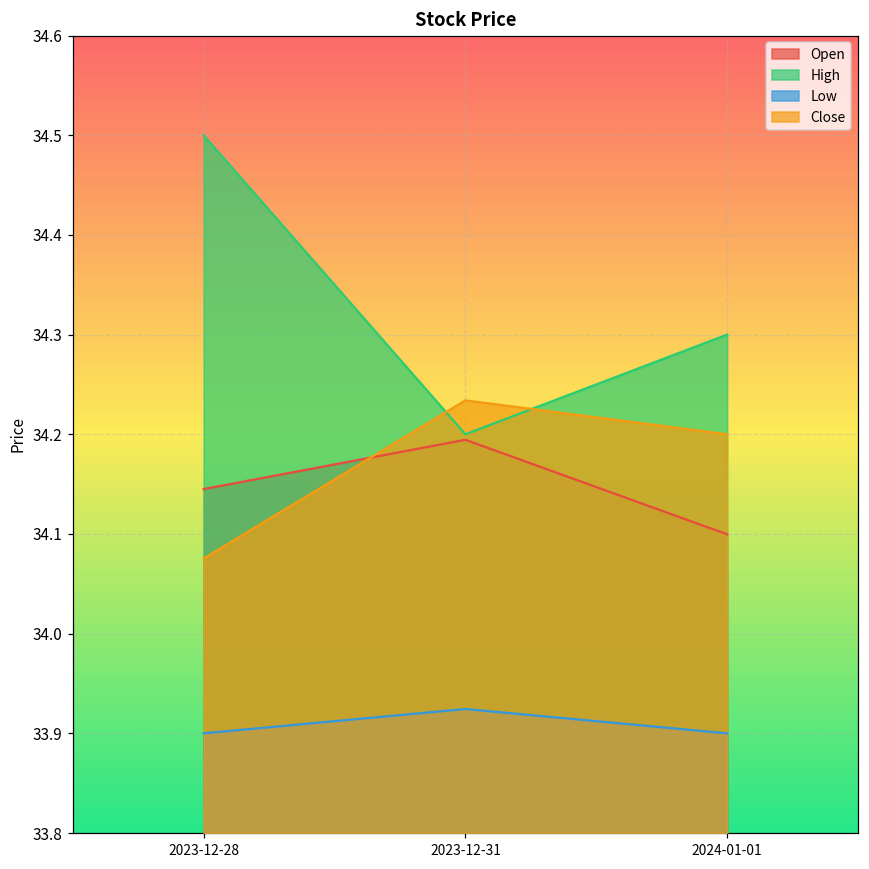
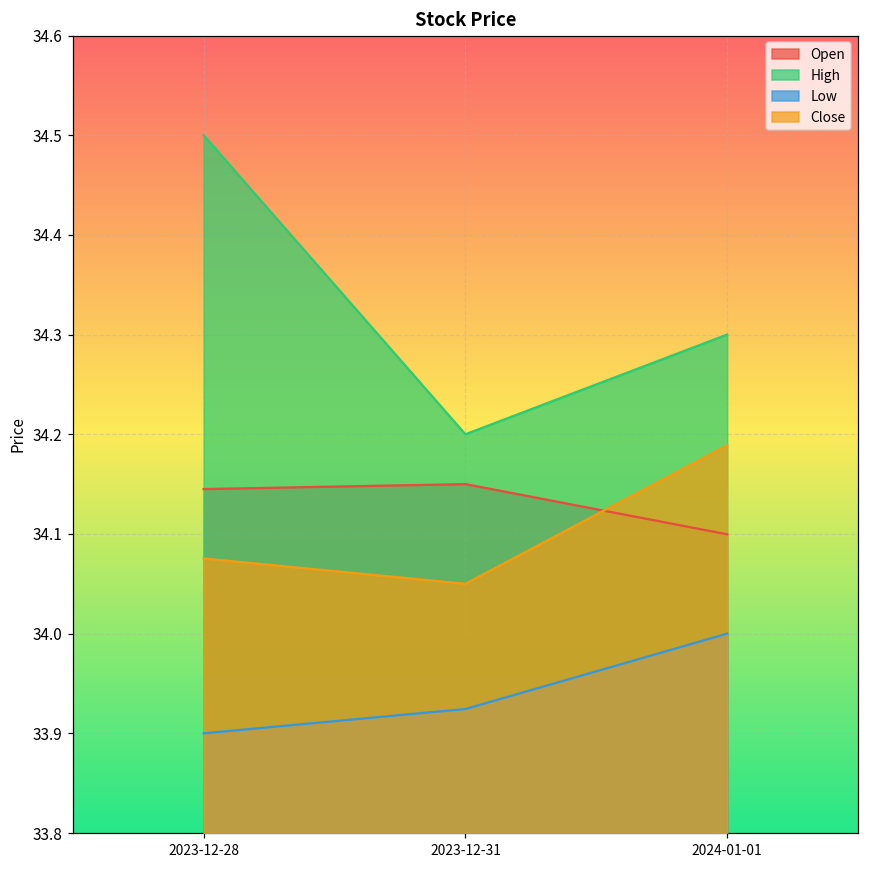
Open, 2023-12-31: 34.19 -> 34.15
Close, 2023-12-31: 34.23 -> 34.05
Low, 2024-01-01: 33.9 -> 34.0
Close, 2024-01-01: 34.20 -> 34.19
